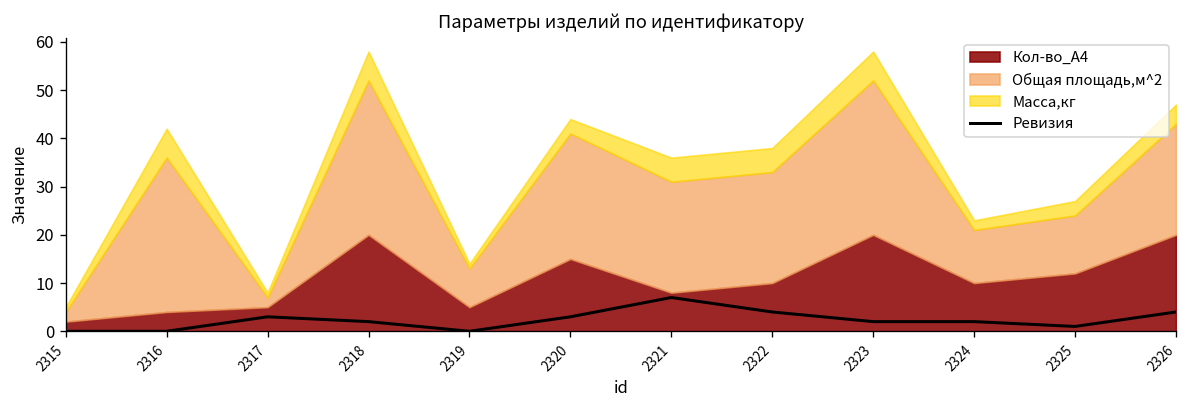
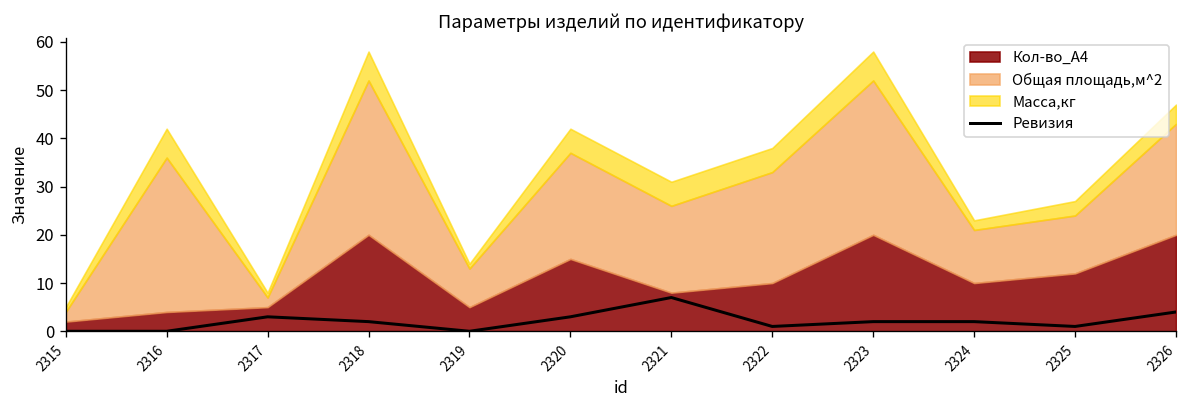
Общая площадь,м^2, 2320: 26 -> 22
Масса,кг, 2320: 3 -> 5
Общая площадь,м^2, 2321: 23 -> 18
Ревизия, 2322: 4 -> 1
